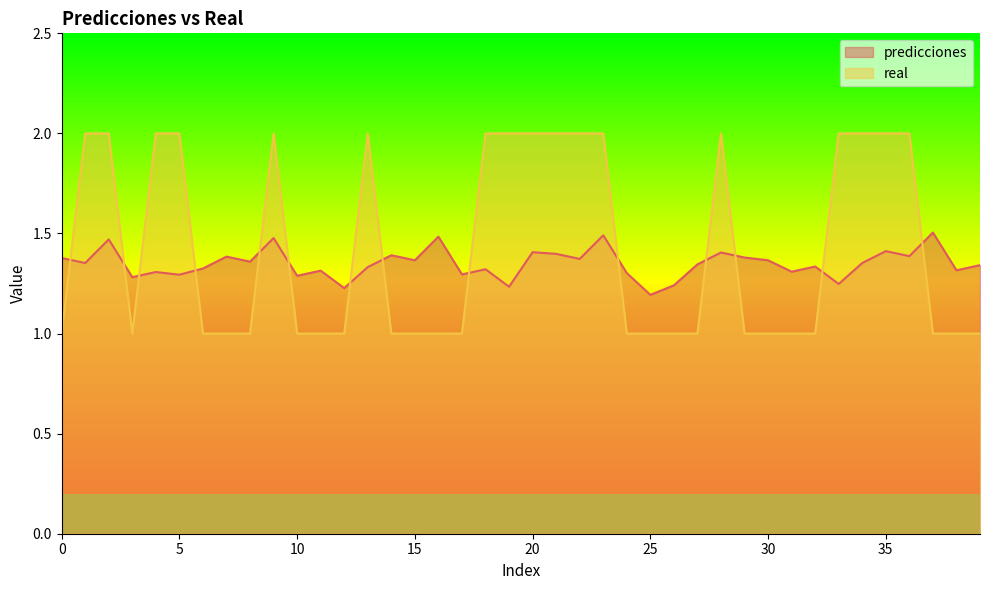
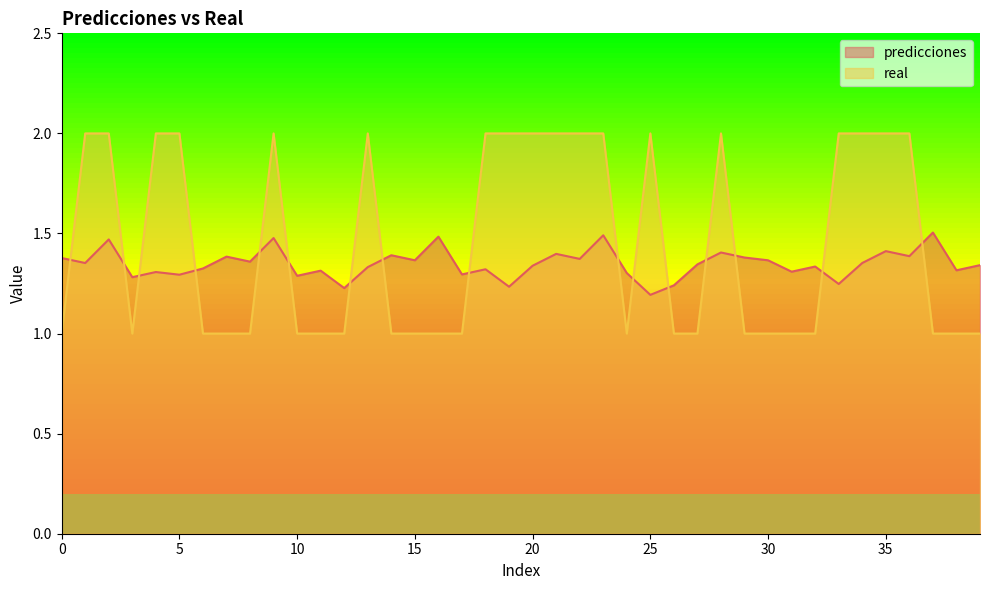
predicciones, 20: 1.41 -> 1.34
real, 25: 1 -> 2
